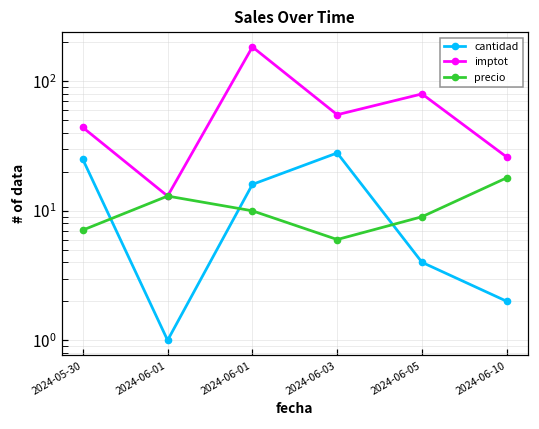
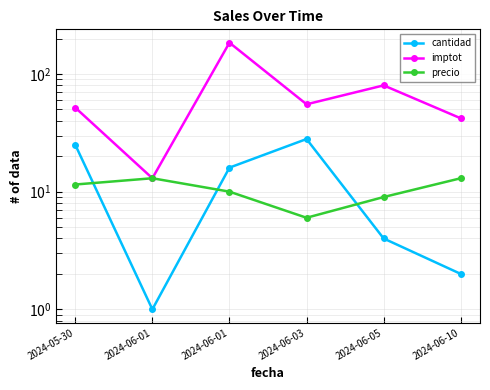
imptot, 2024-05-30: 44 -> 50
precio, 2024-05-30: 7 -> 12
imptot, 2024-06-10: 26 -> 42
precio, 2024-06-10: 18 -> 13
